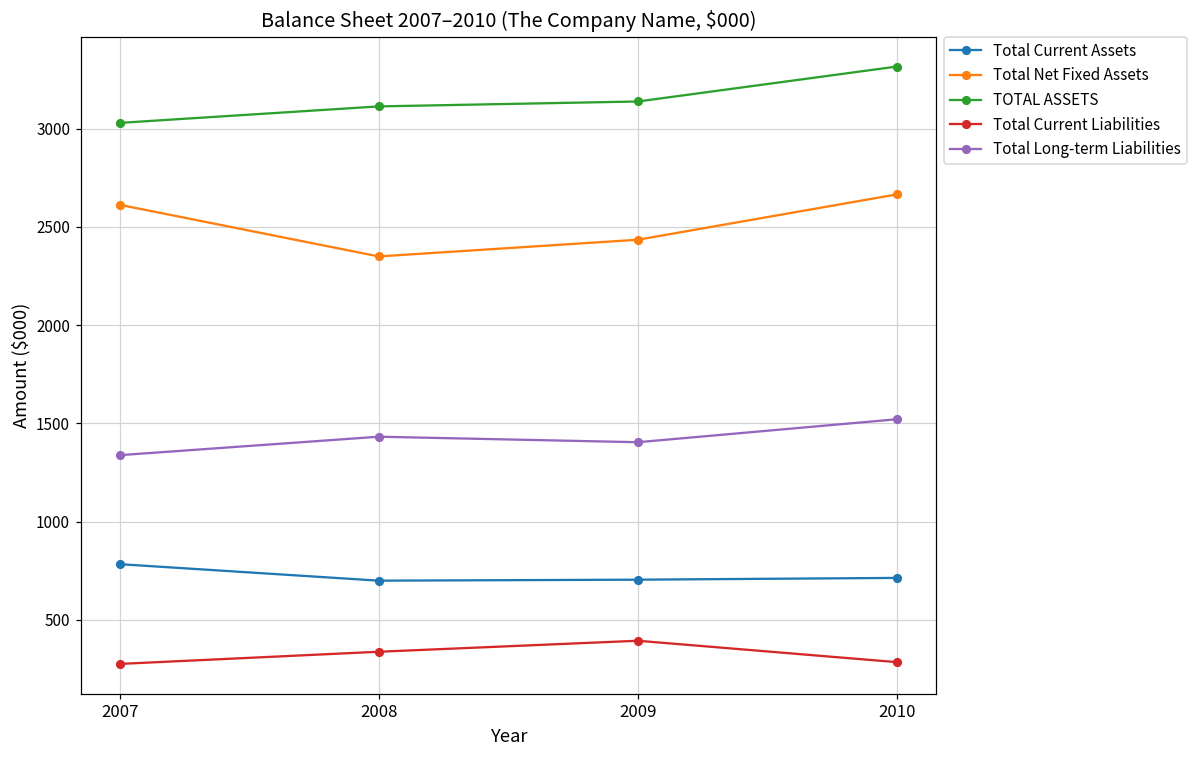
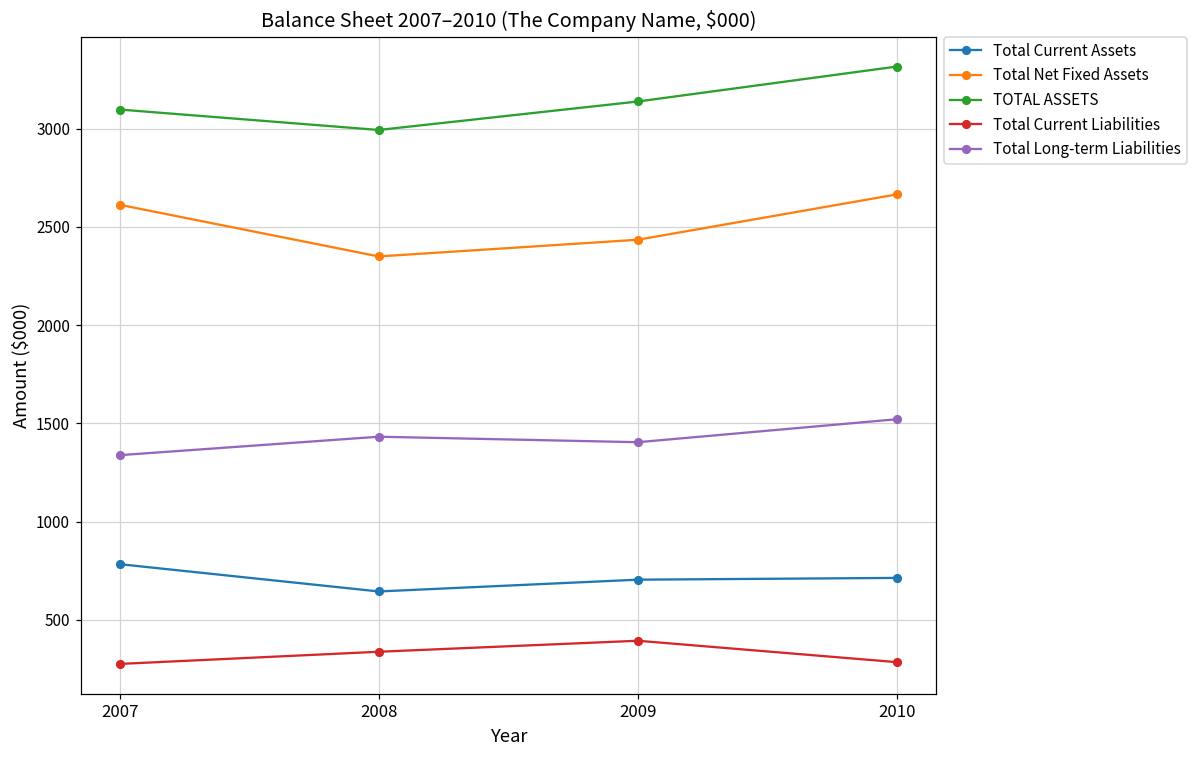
TOTAL ASSETS, 2007: 3030 -> 3100
Total Current Assets, 2008: 700 -> 640
TOTAL ASSETS, 2008: 3110 -> 2990
